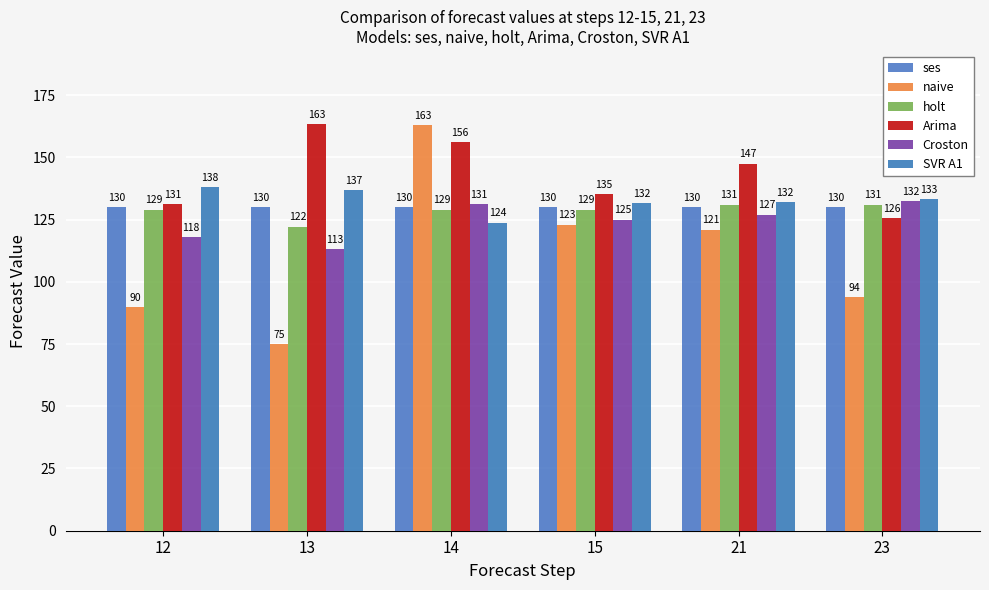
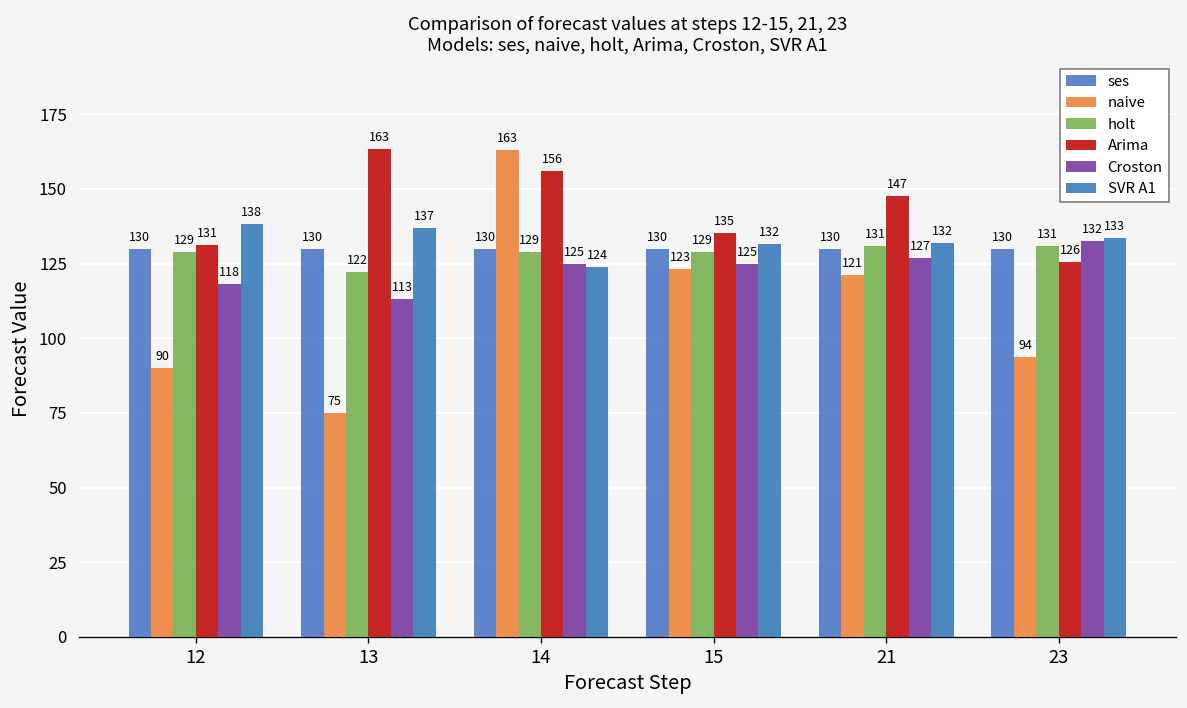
Croston, 14: 131 -> 125
